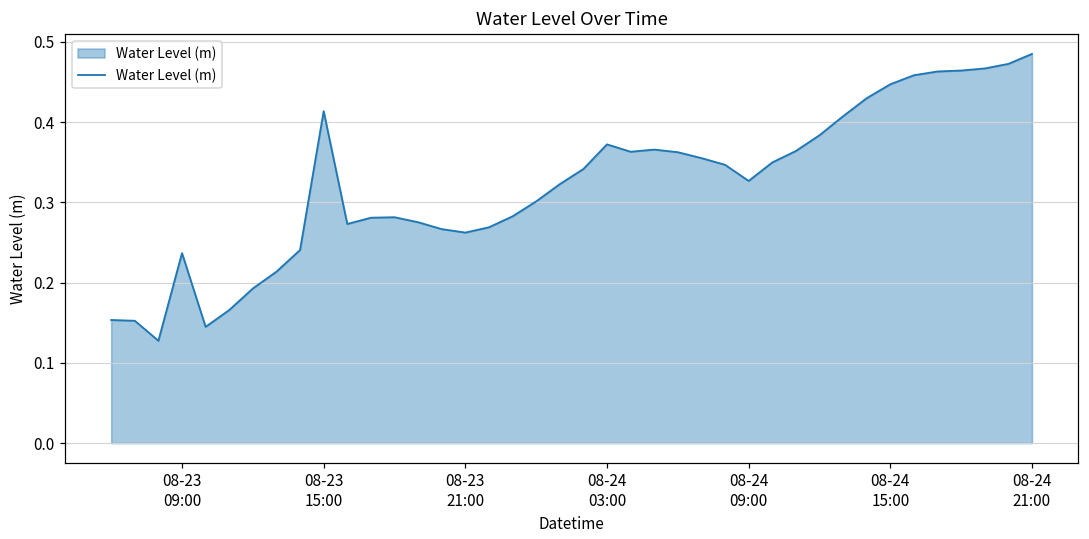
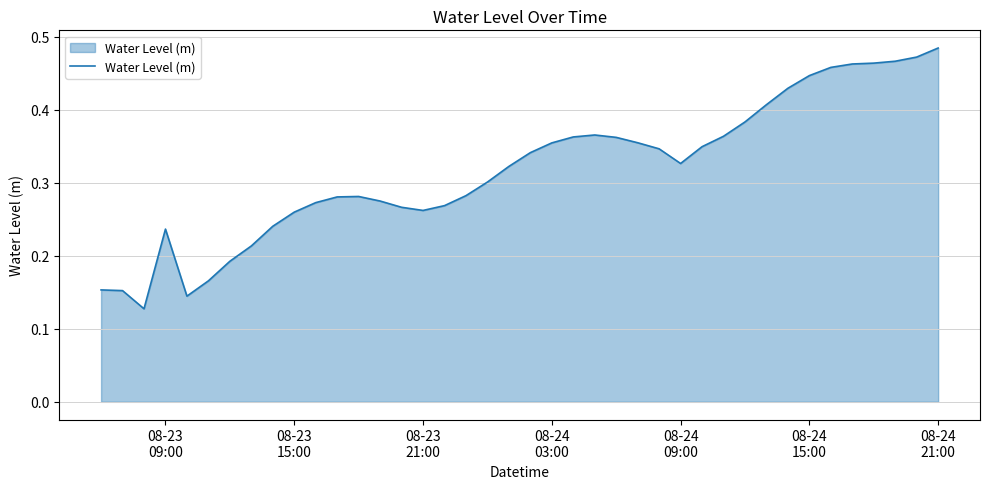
08-23 15:00: 0.41 -> 0.26
08-24 03:00: 0.37 -> 0.35
